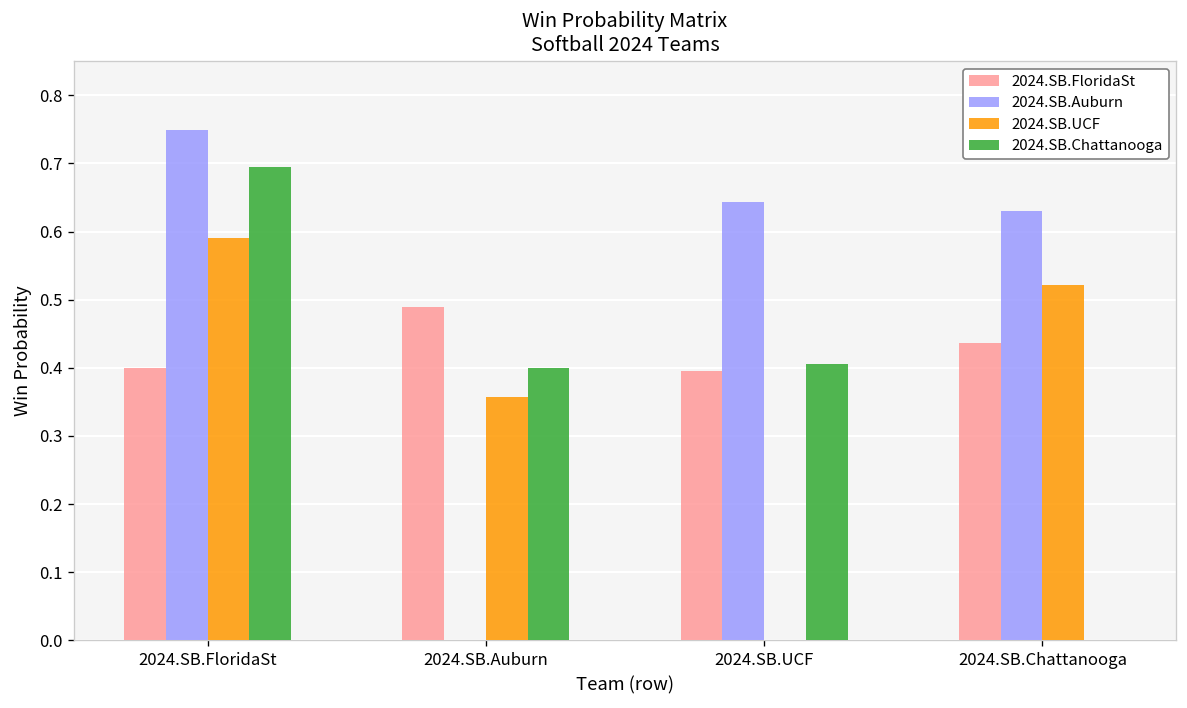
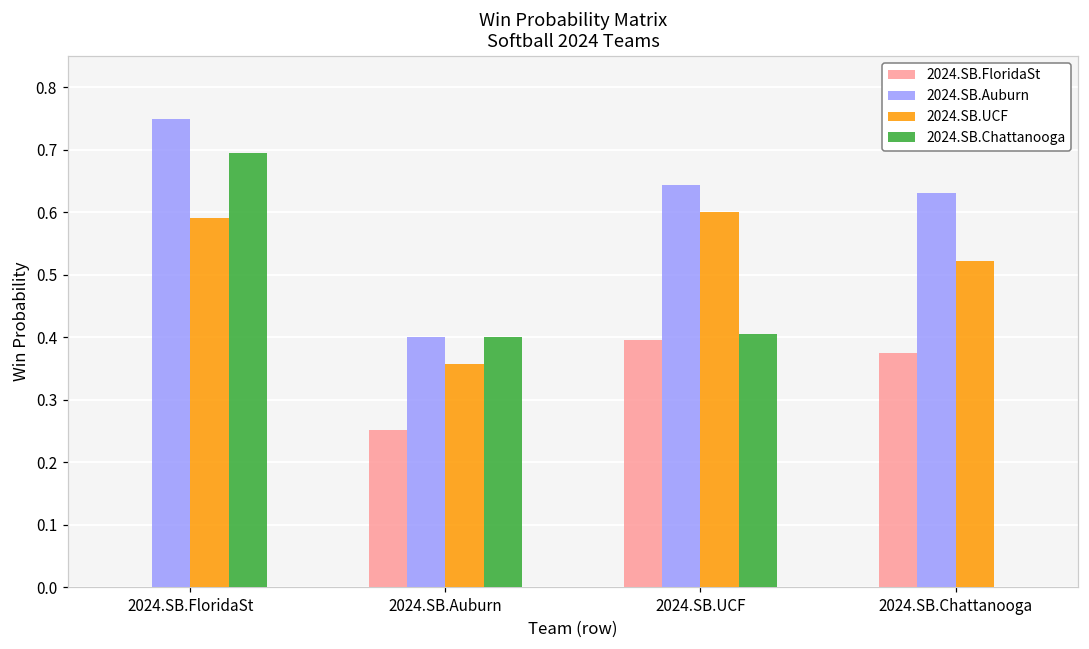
2024.SB.FloridaSt, 2024.SB.FloridaSt: 0.4 -> 0.0
2024.SB.FloridaSt, 2024.SB.Auburn: 0.49 -> 0.25
2024.SB.Auburn, 2024.SB.Auburn: 0.0 -> 0.4
2024.SB.UCF, 2024.SB.UCF: 0.0 -> 0.6
2024.SB.FloridaSt, 2024.SB.Chattanooga: 0.44 -> 0.37
